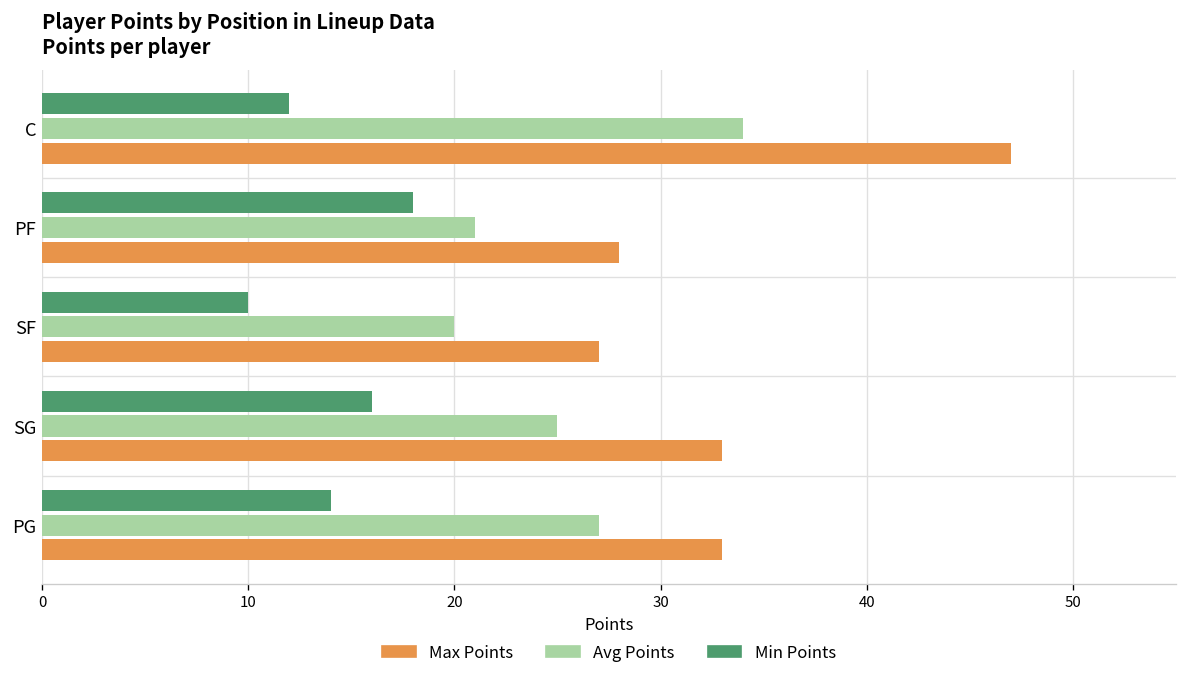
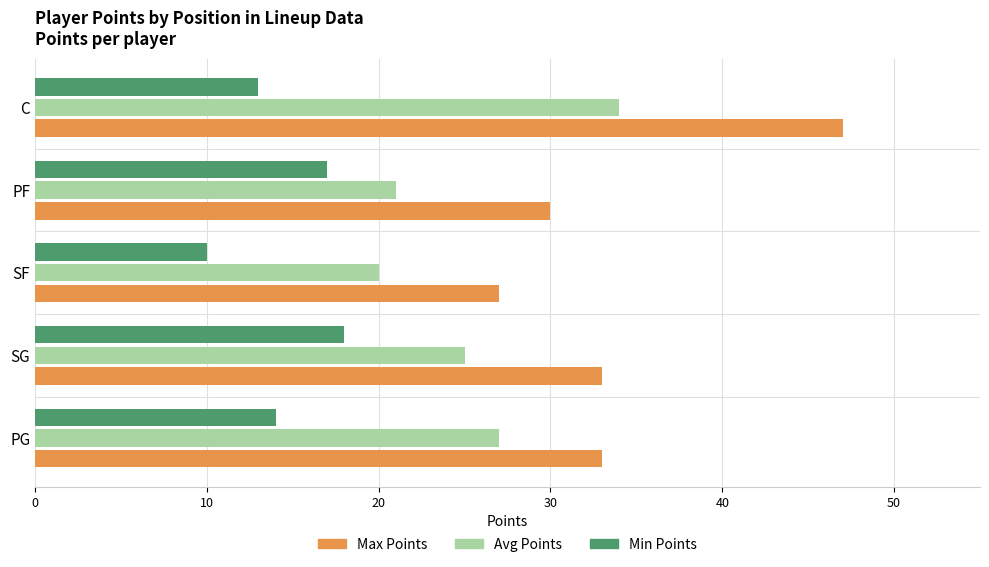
Min Points, C: 12 -> 13
Min Points, PF: 18 -> 17
Max Points, PF: 28 -> 30
Min Points, SG: 16 -> 18
